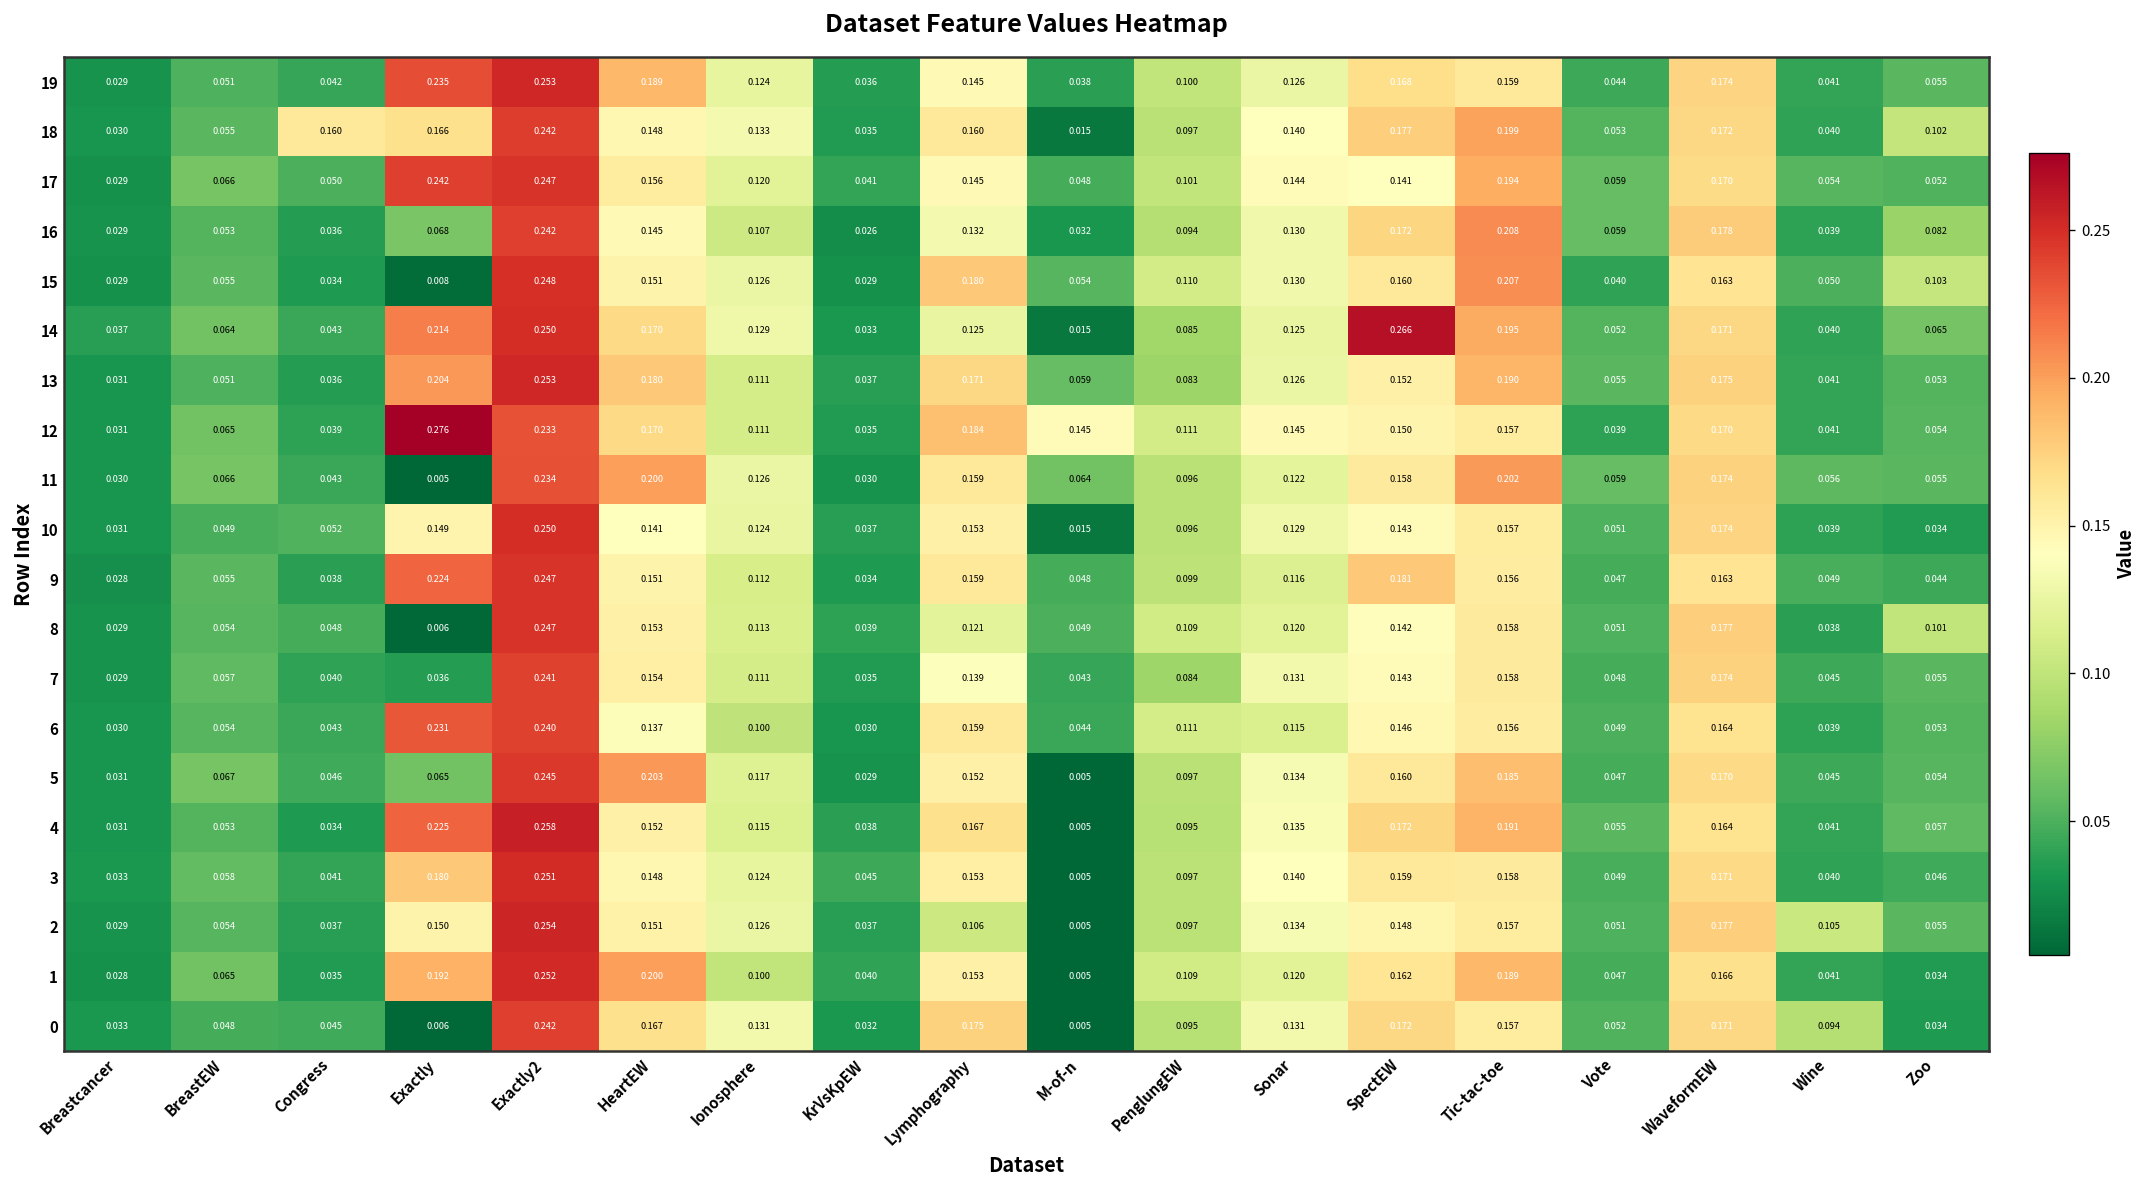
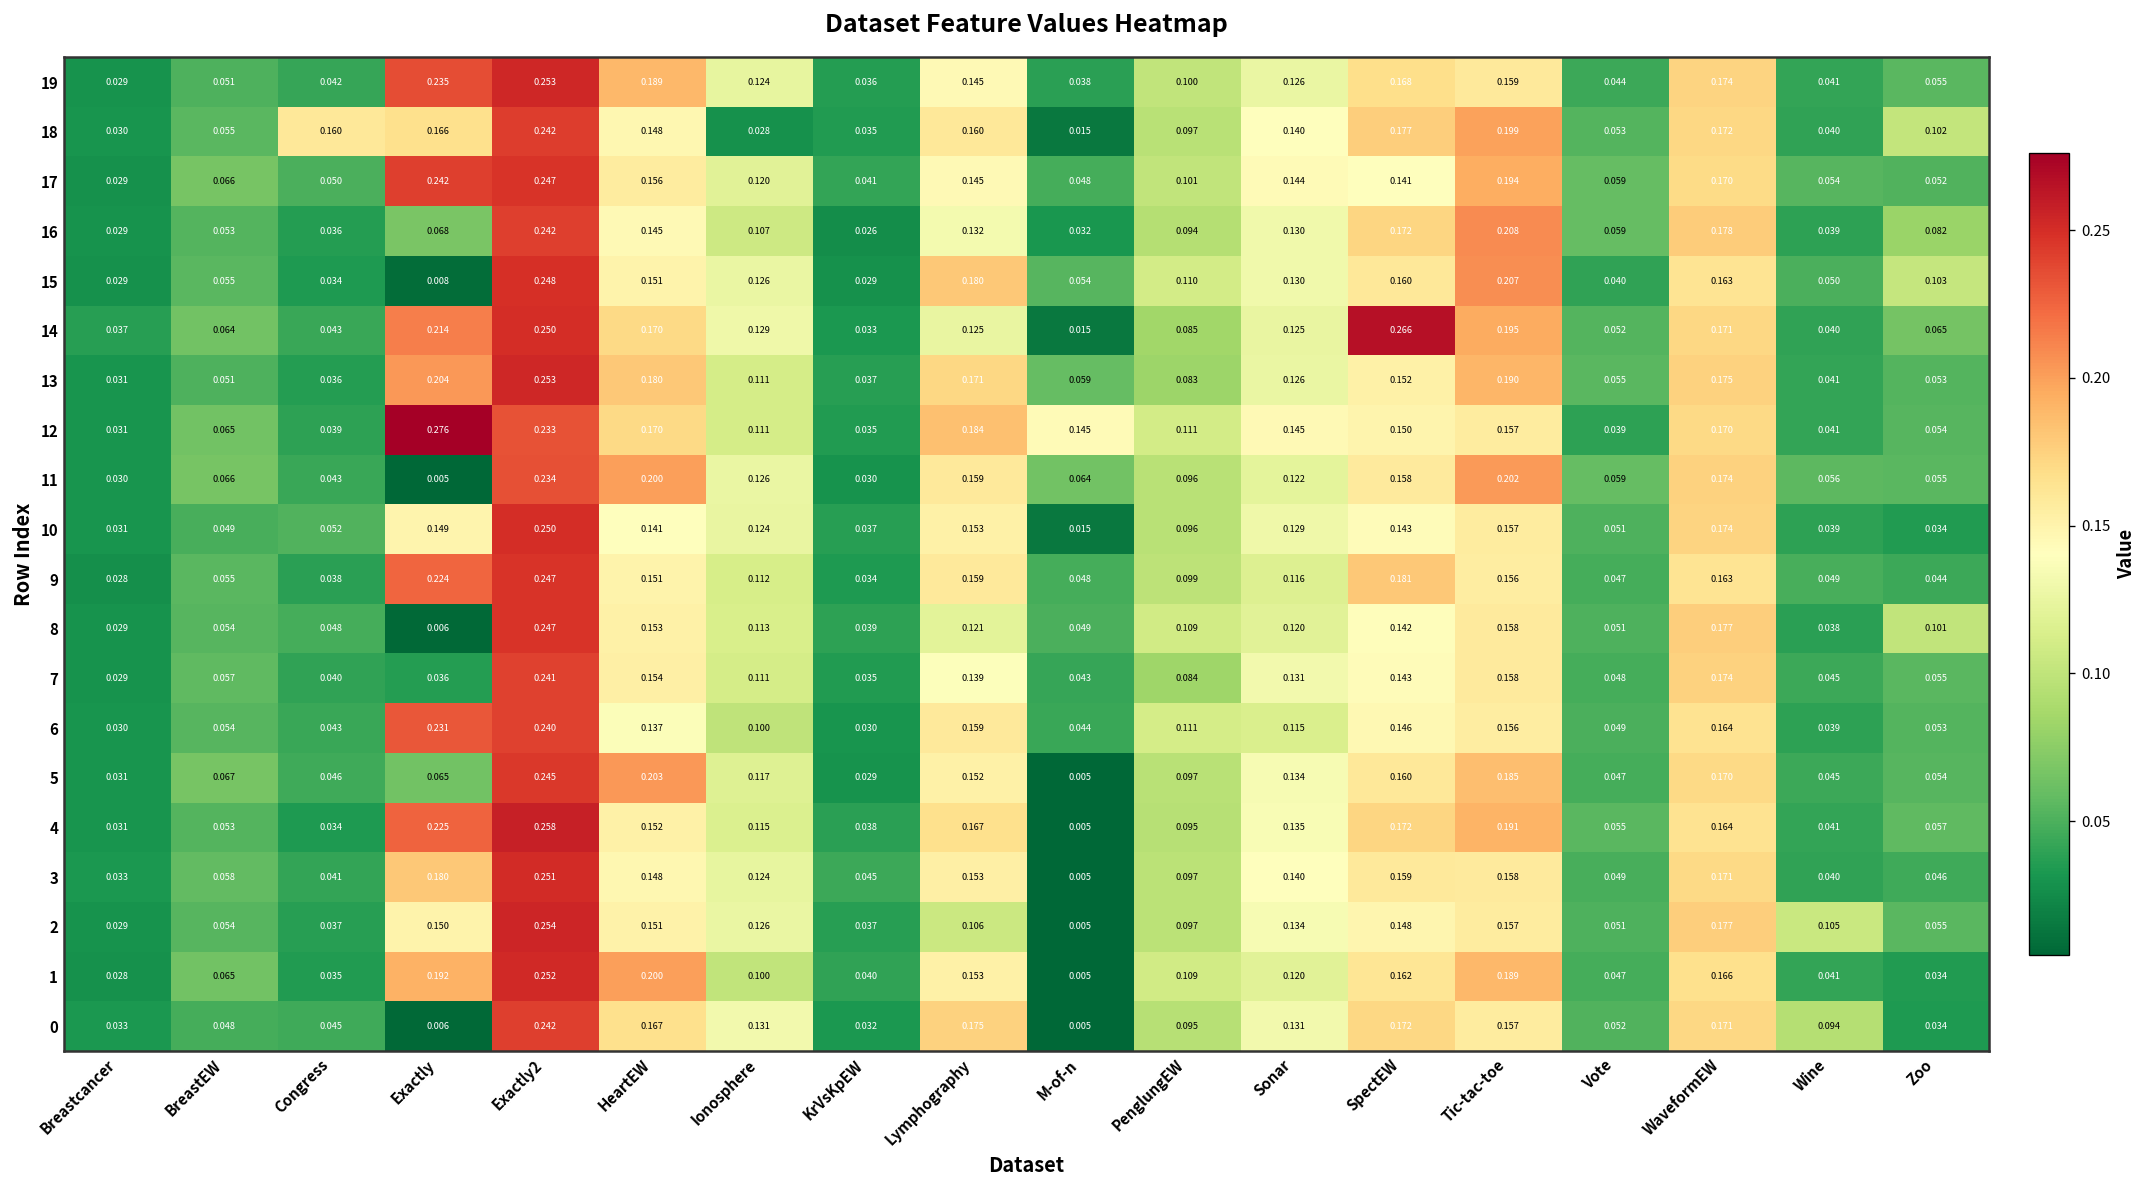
18, Ionosphere: 0.133 -> 0.028
